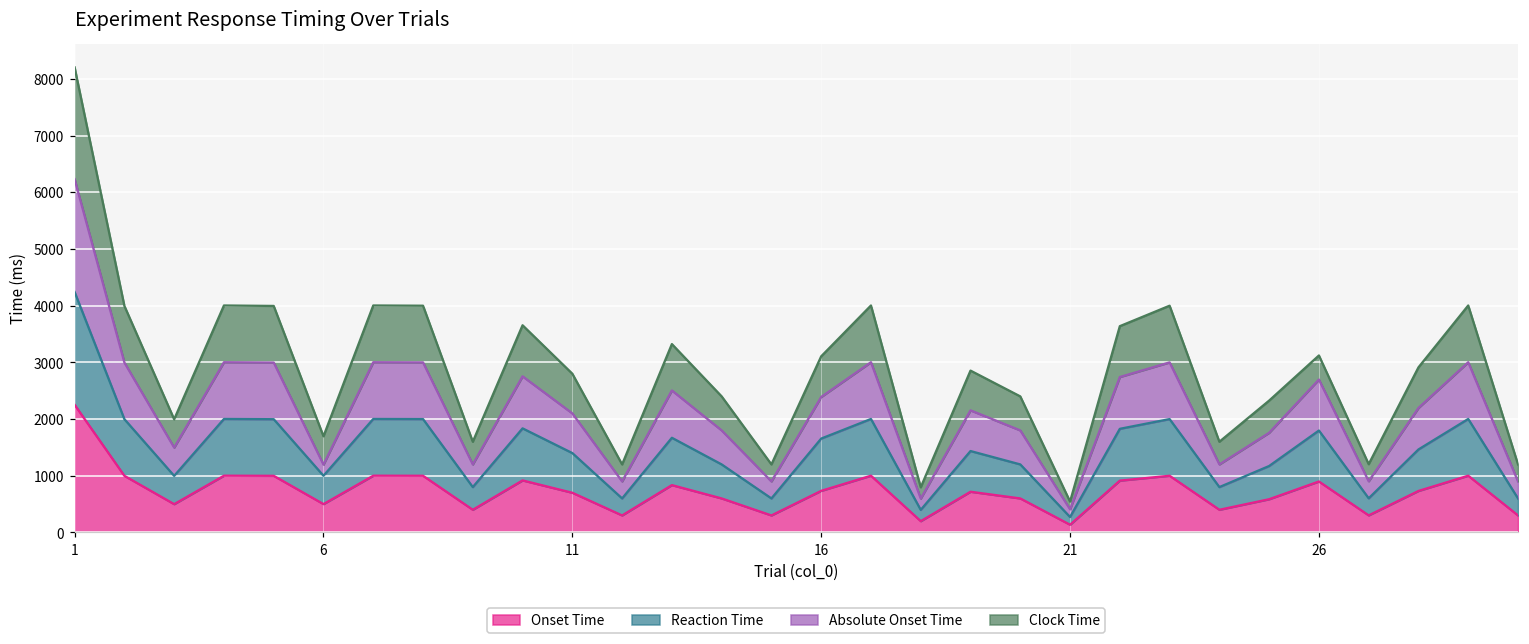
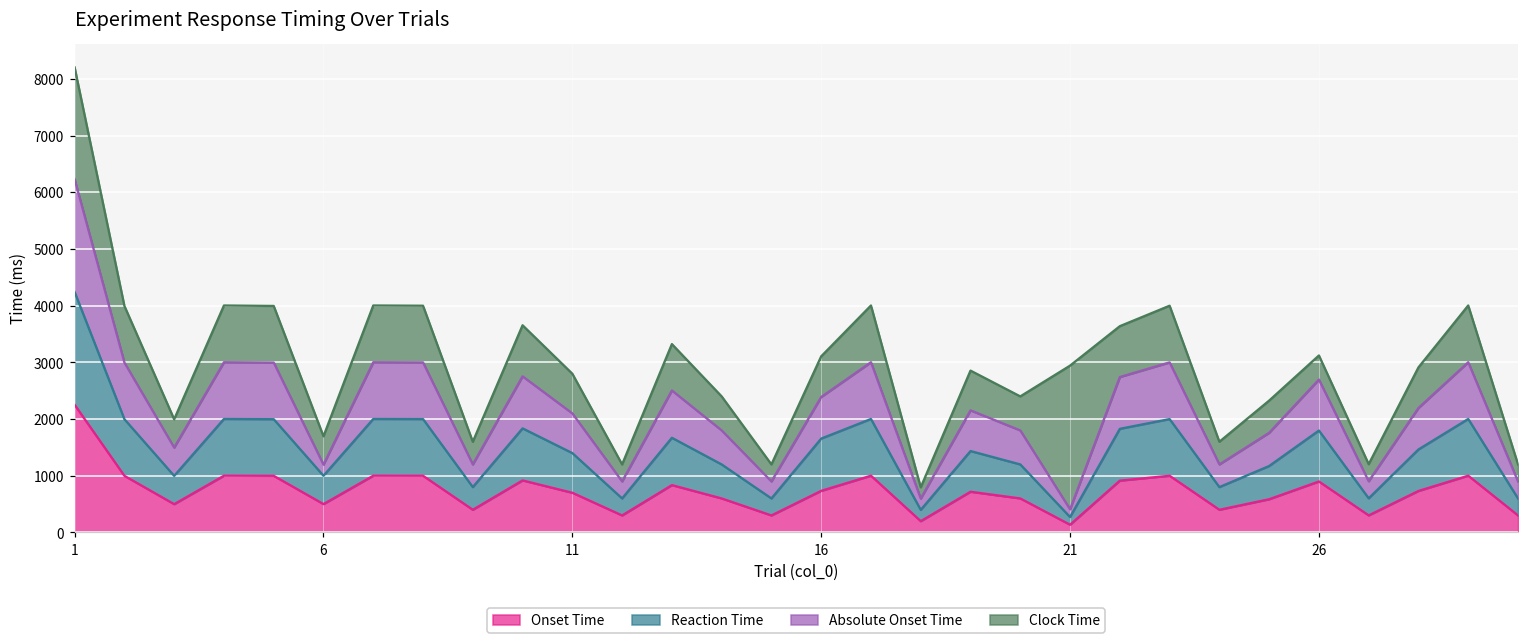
Clock Time, 21: 100 -> 2500
